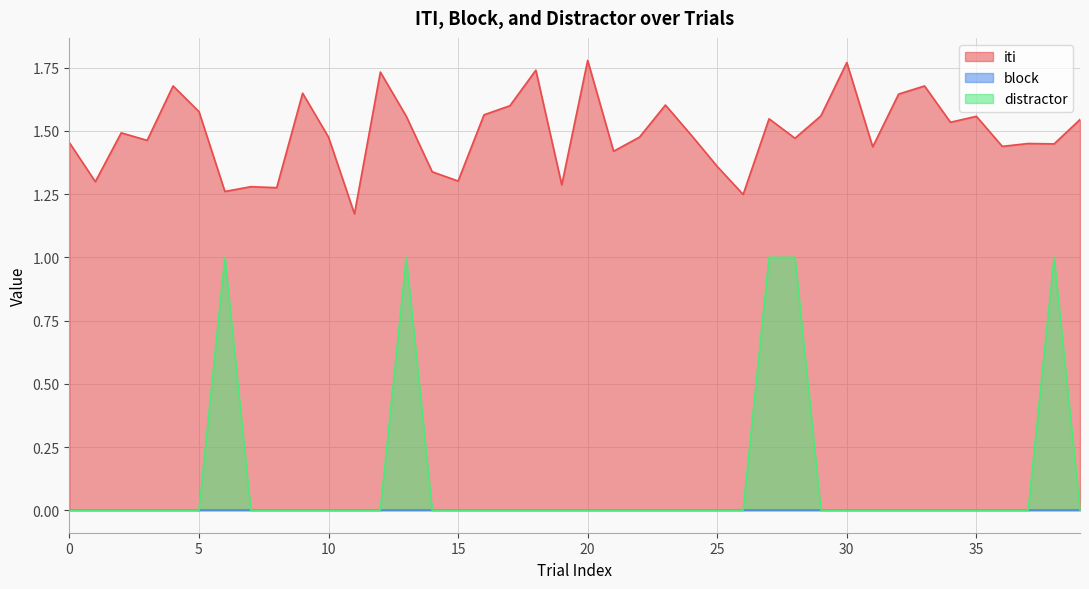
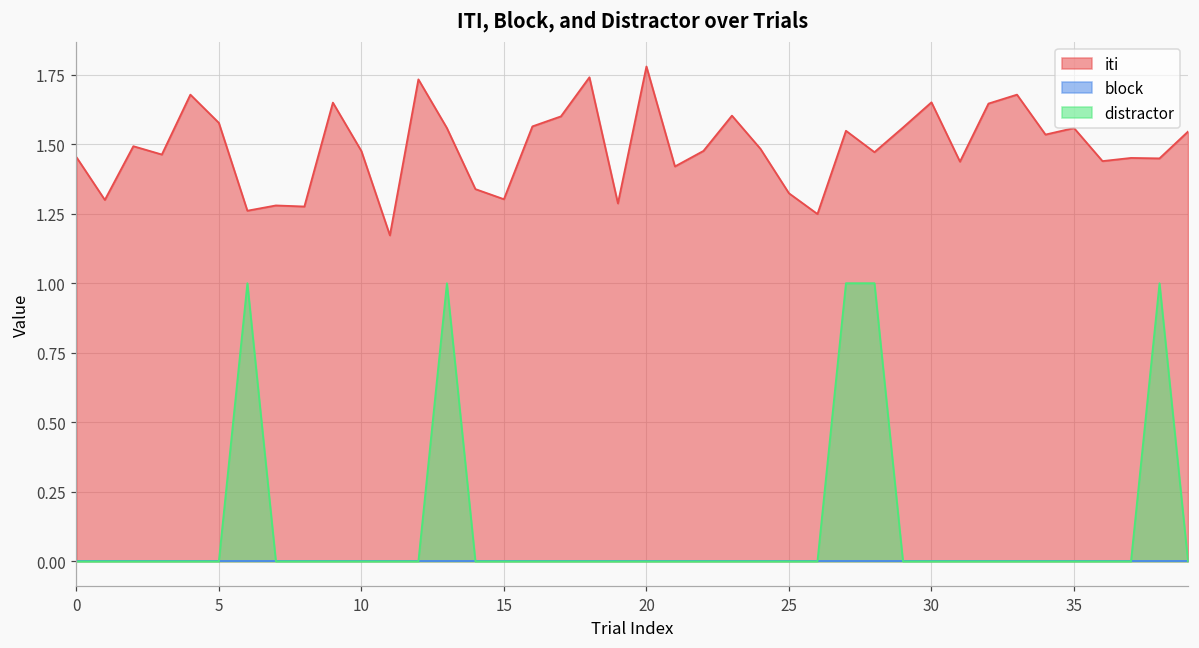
iti, 25: 1.36 -> 1.32
iti, 30: 1.77 -> 1.65
